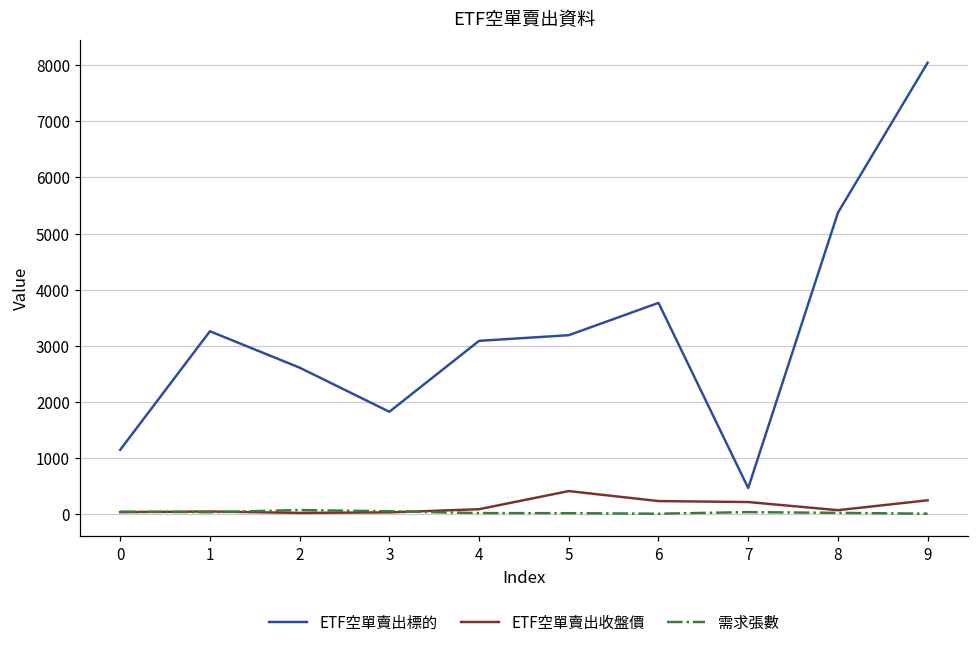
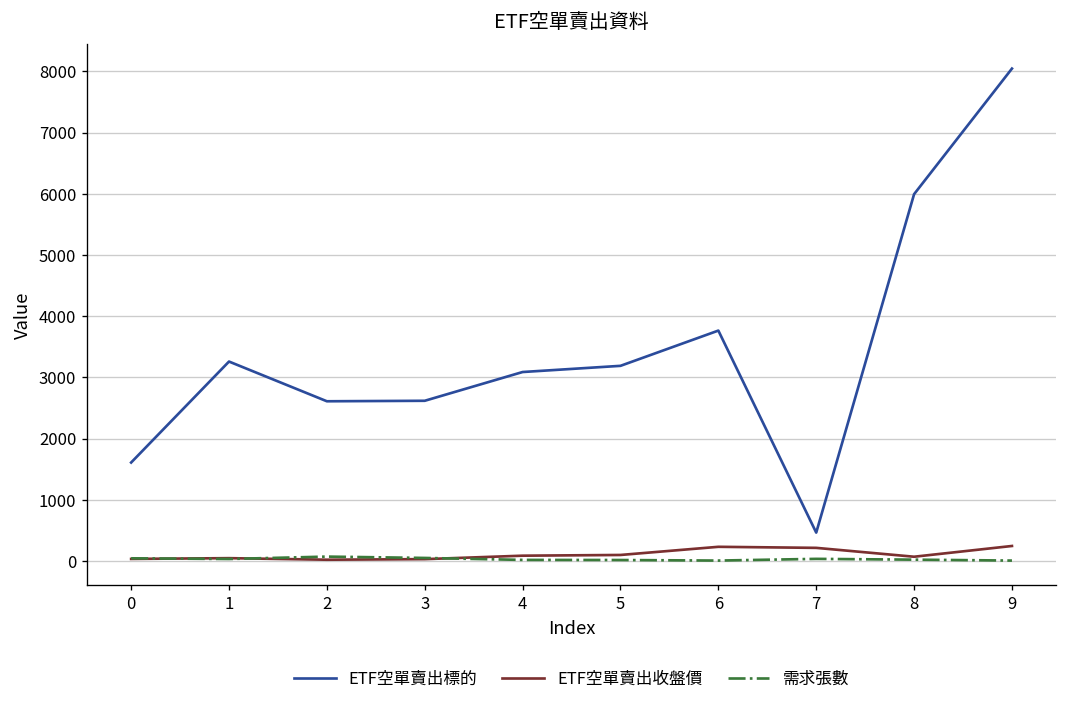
ETF空單賣出標的, 0: 1100 -> 1600
ETF空單賣出標的, 3: 1800 -> 2600
ETF空單賣出收盤價, 5: 400 -> 100
ETF空單賣出標的, 8: 5400 -> 6000
